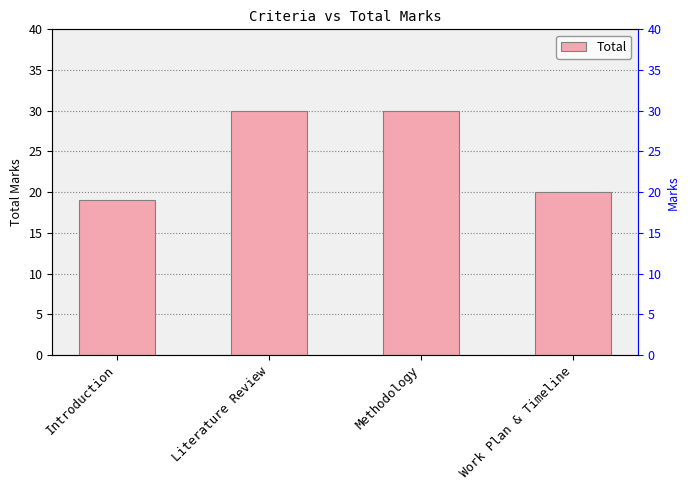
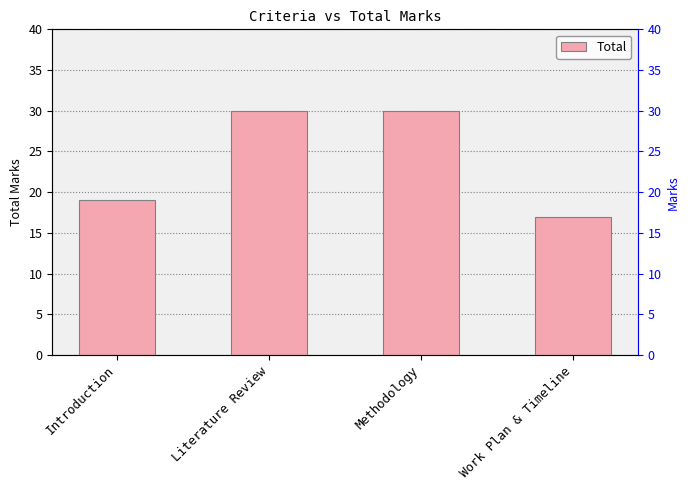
Work Plan & Timeline: 20 -> 17
